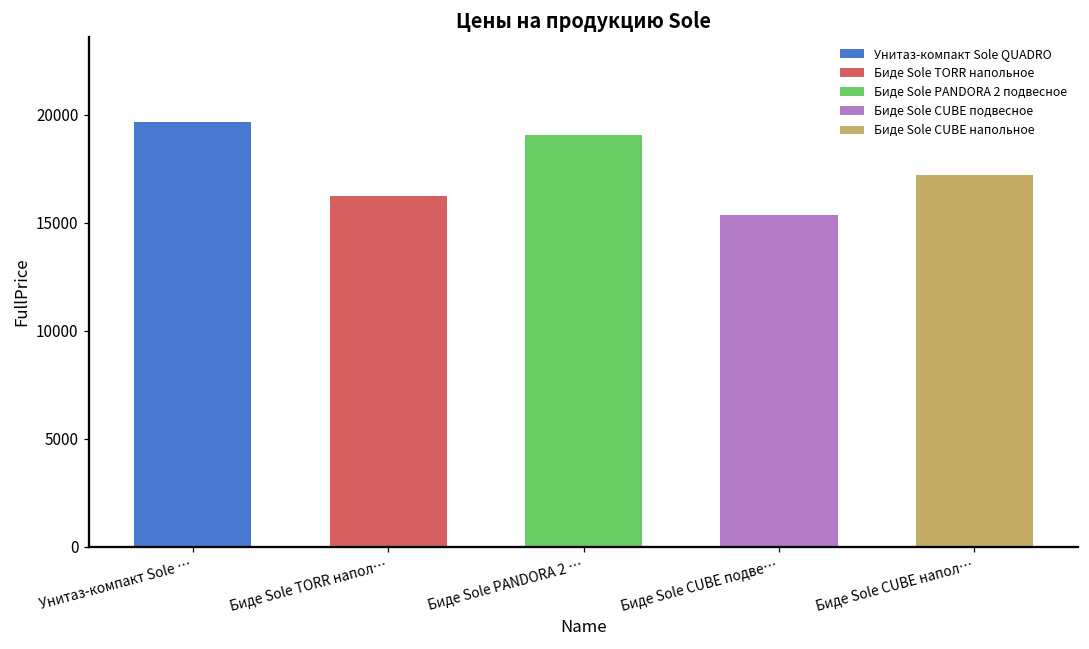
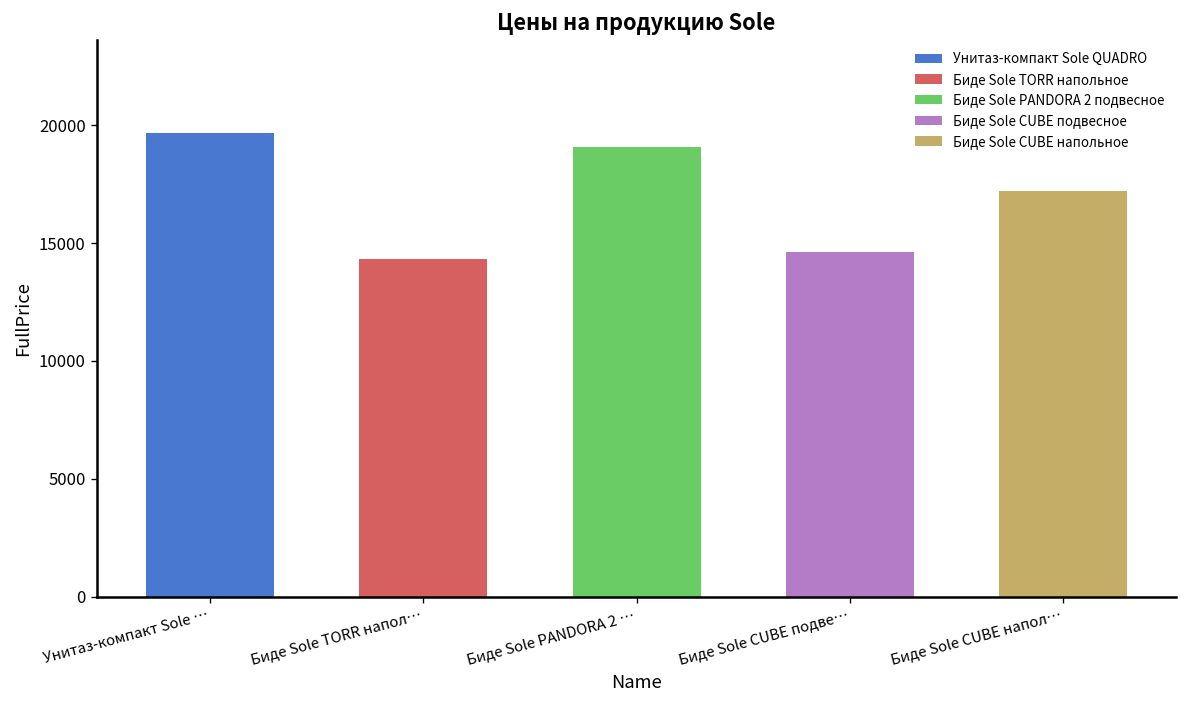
Биде Sole TORR напол…: 16300 -> 14300
Биде Sole CUBE подве…: 15300 -> 14600
